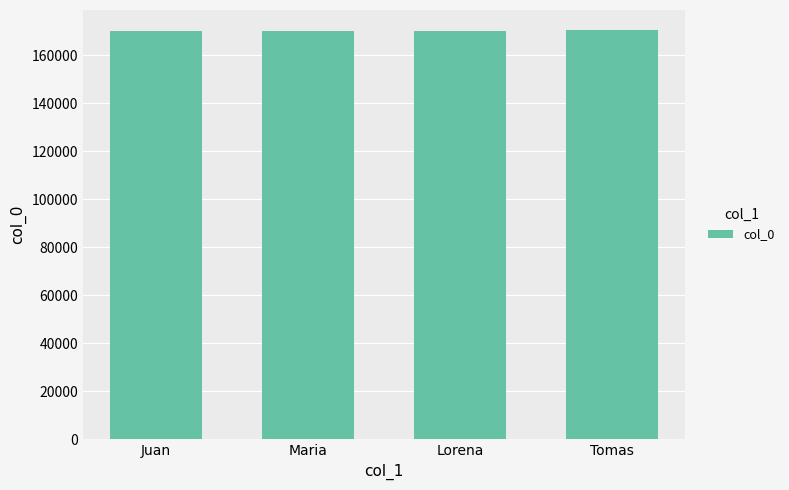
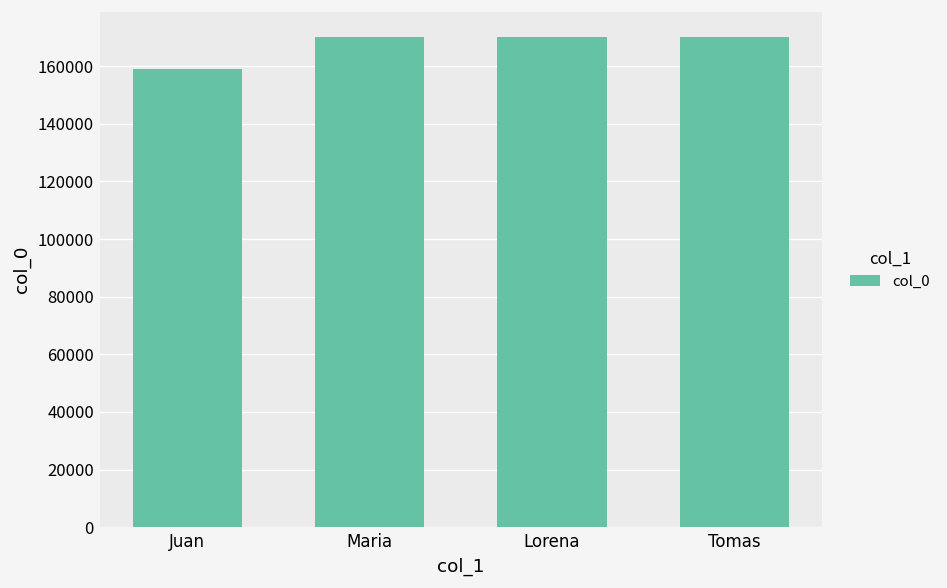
Juan: 170000 -> 159000
